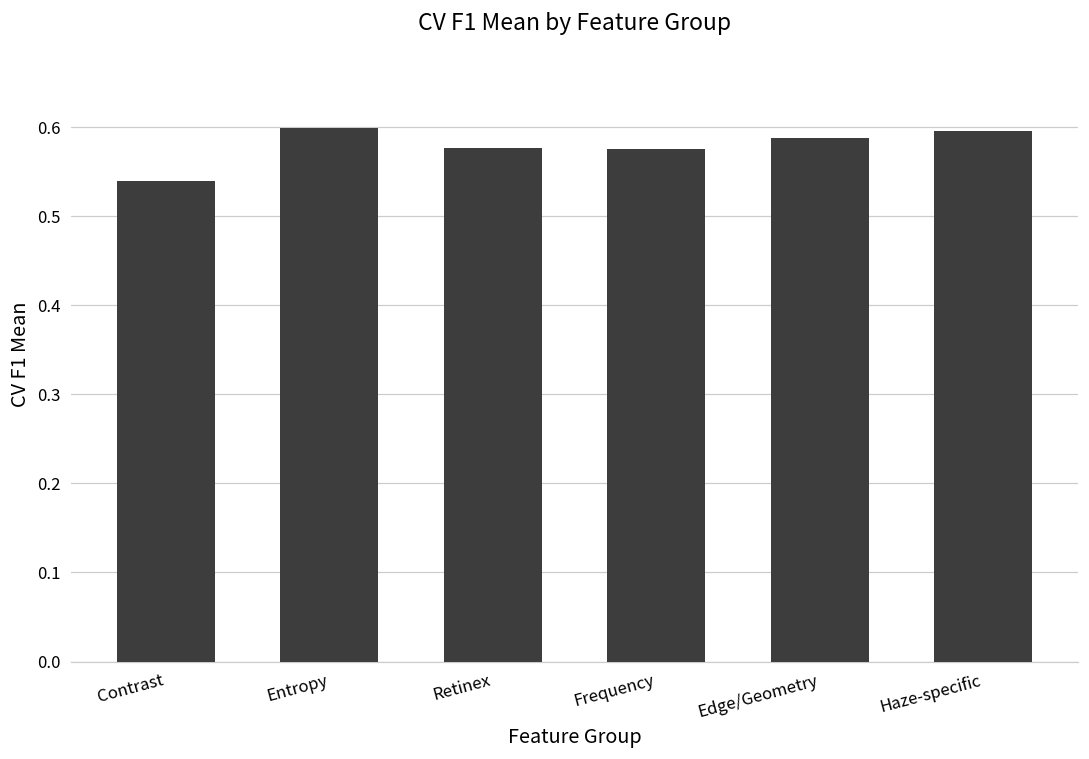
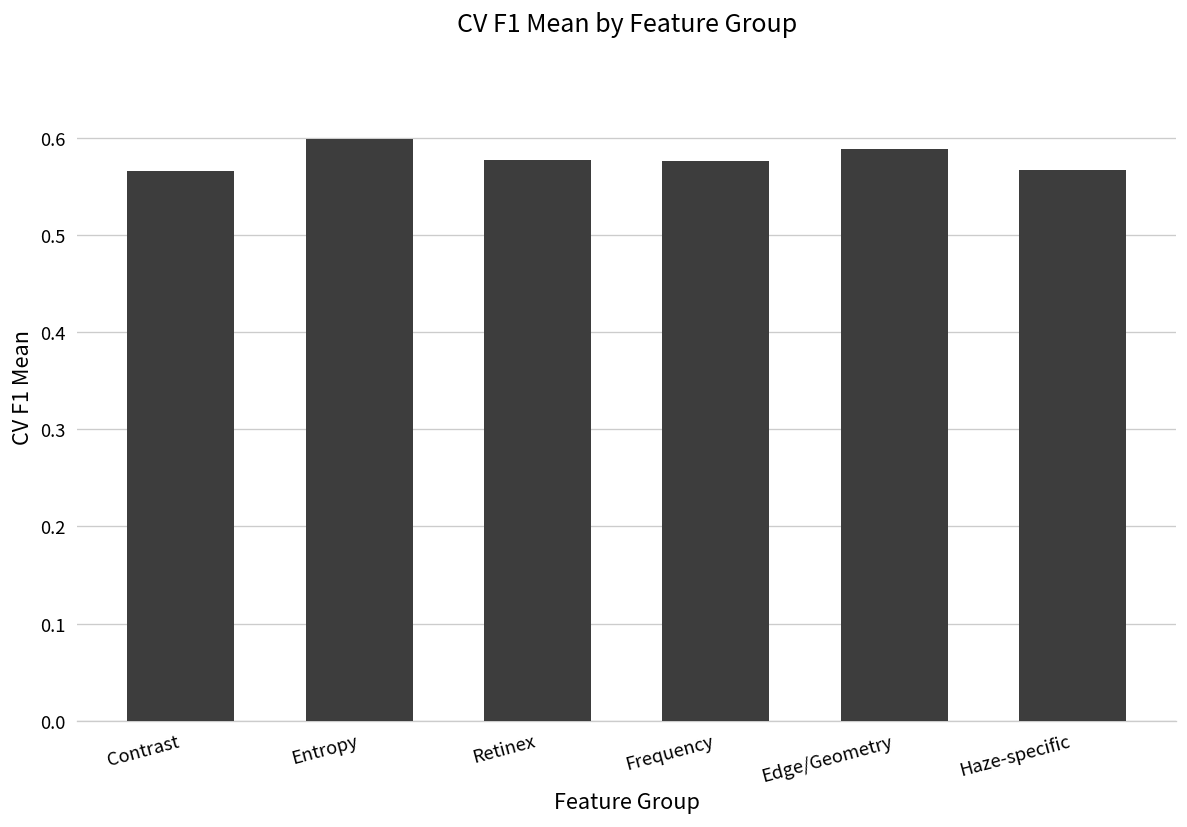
Contrast: 0.54 -> 0.57
Haze-specific: 0.60 -> 0.57
